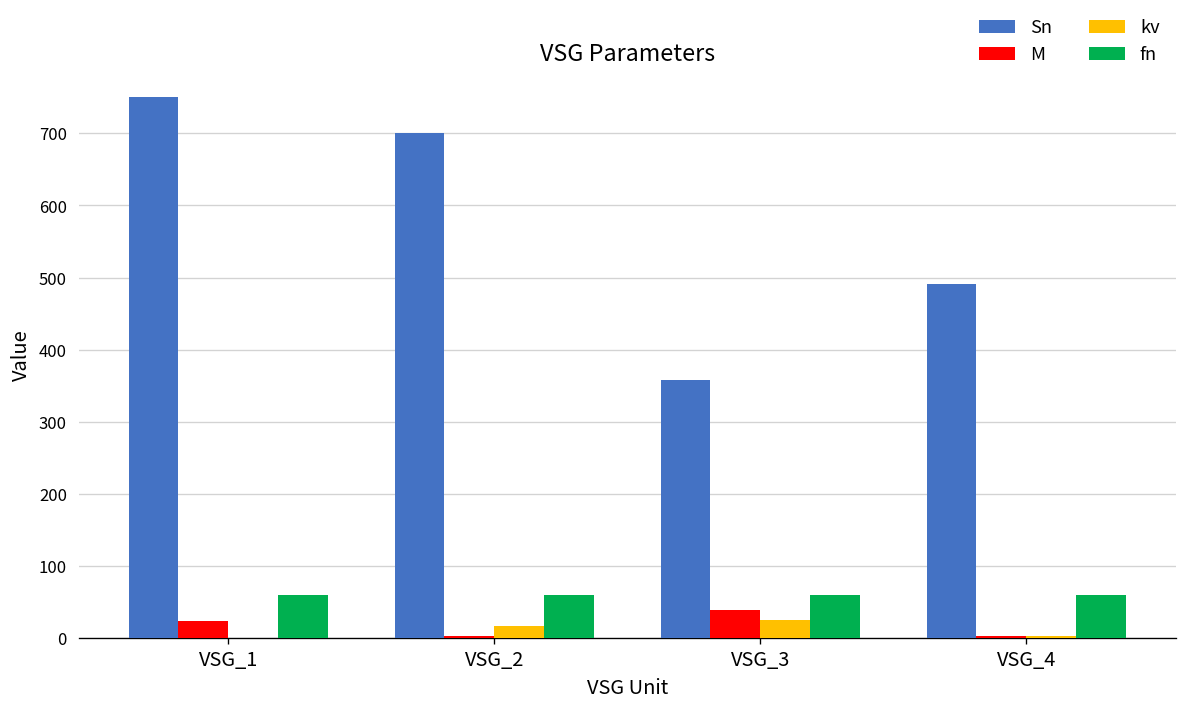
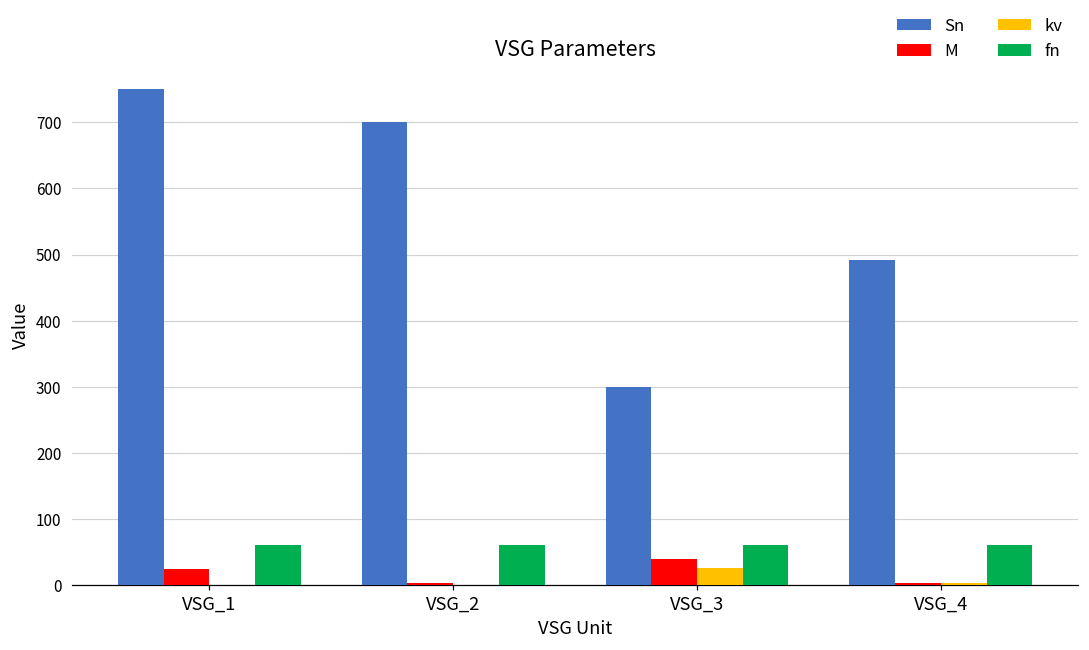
kv, VSG_2: 20 -> 0
Sn, VSG_3: 360 -> 300
